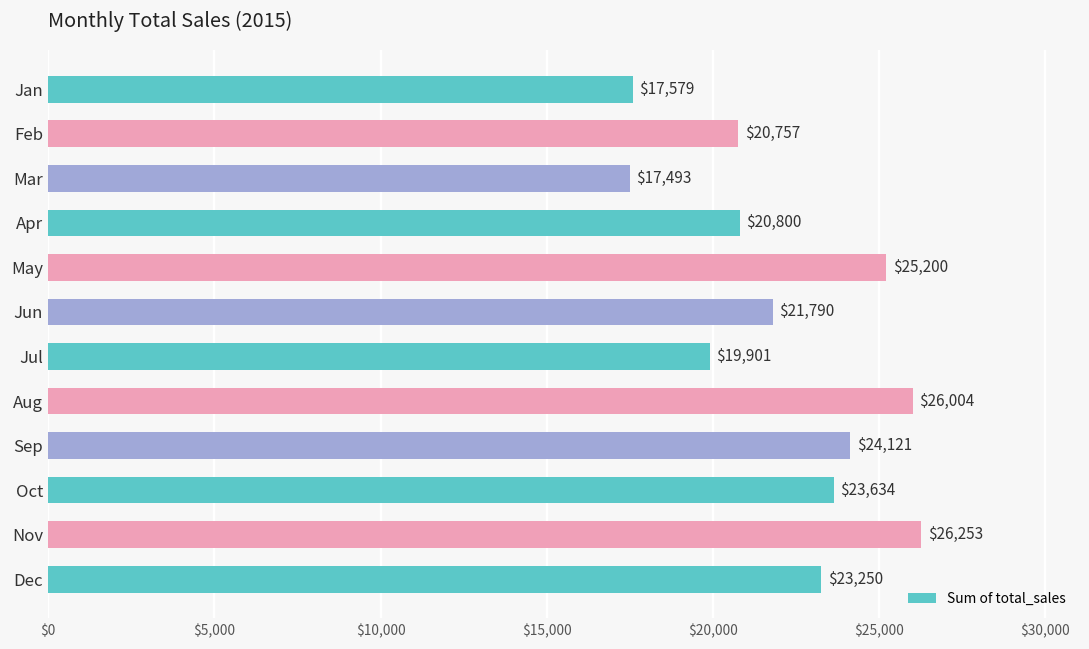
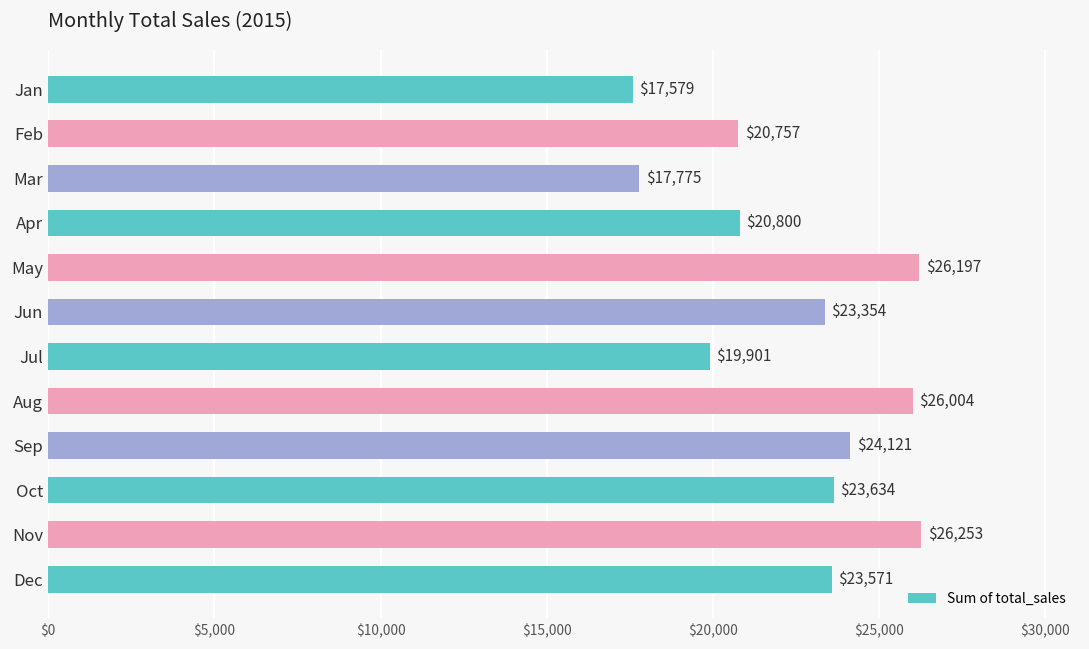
Mar: $17,493 -> $17,775
May: $25,200 -> $26,197
Jun: $21,790 -> $23,354
Dec: $23,250 -> $23,571
